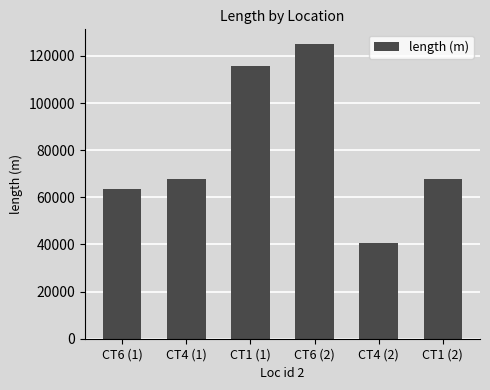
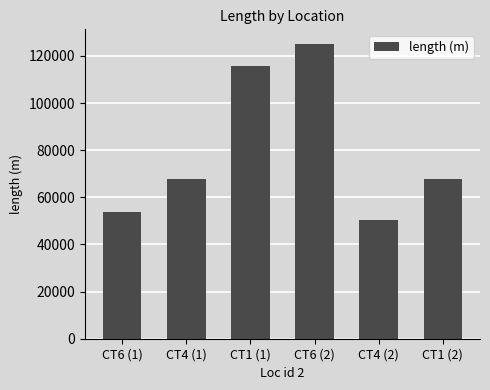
CT6 (1): 63000 -> 54000
CT4 (2): 40000 -> 50000
